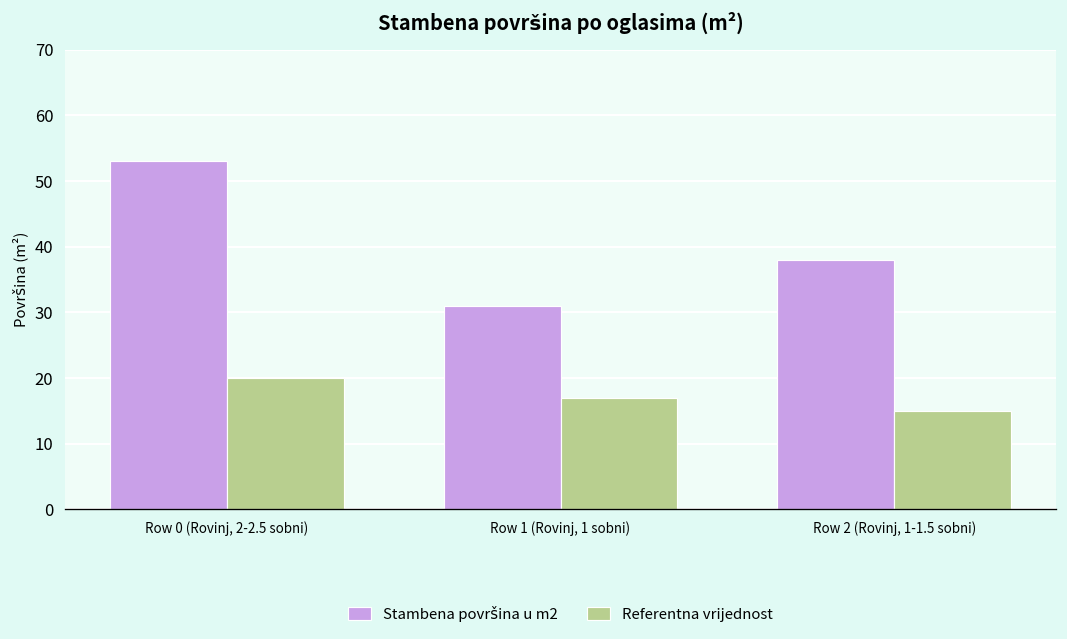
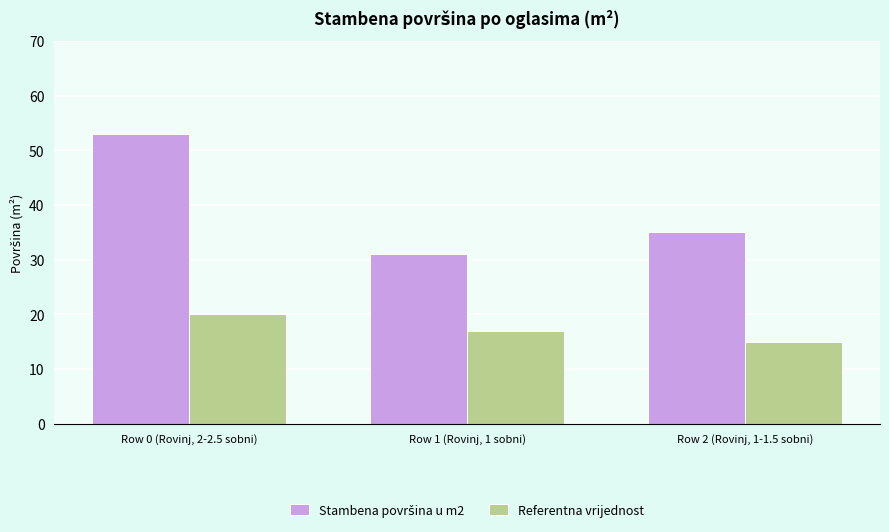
Stambena površina u m2, Row 2 (Rovinj, 1-1.5 sobni): 38 -> 35
